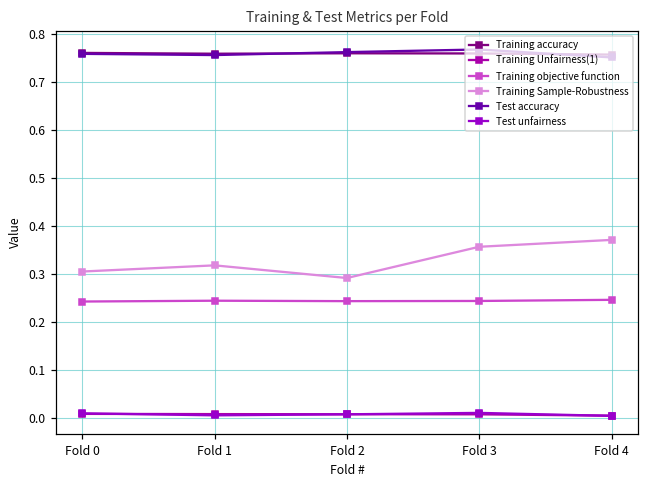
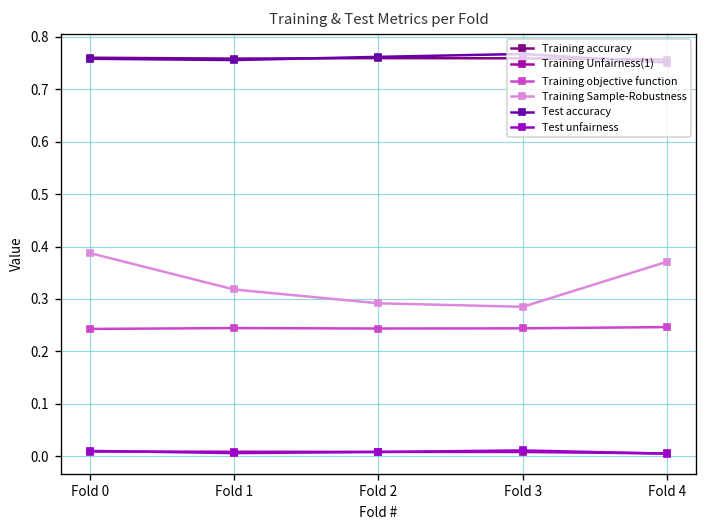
Training Sample-Robustness, Fold 0: 0.31 -> 0.39
Training Sample-Robustness, Fold 3: 0.36 -> 0.29
